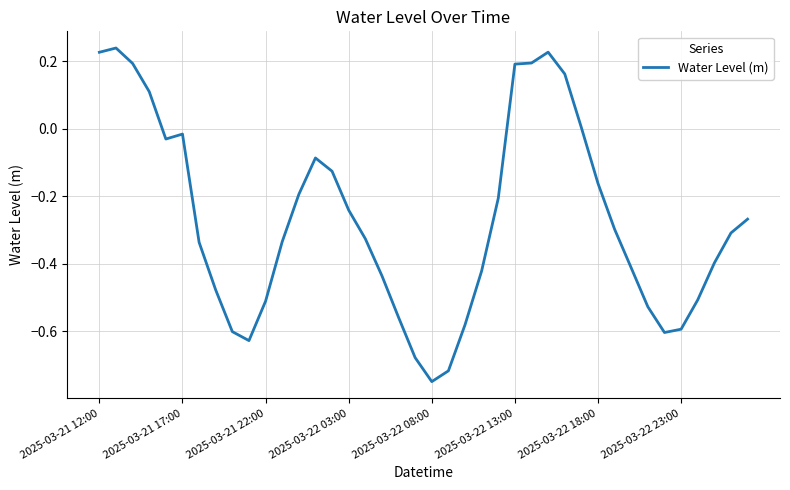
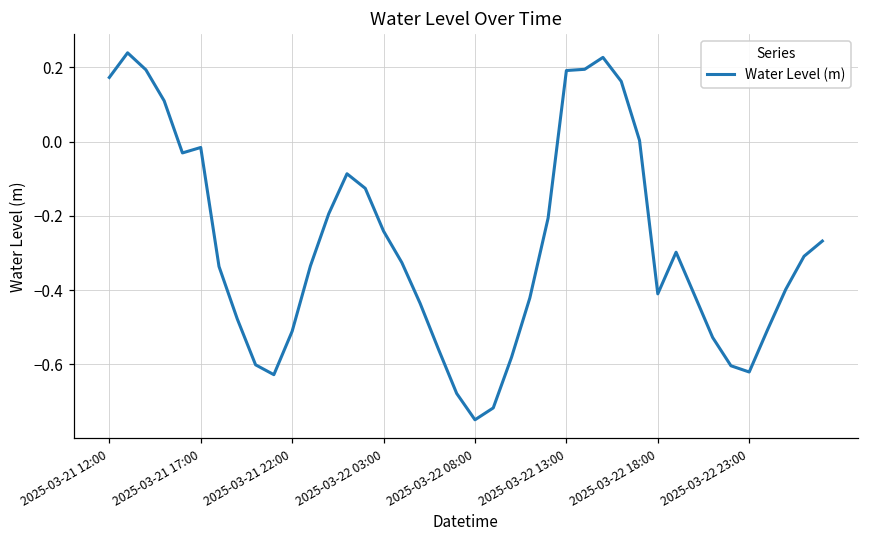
2025-03-21 12:00: 0.23 -> 0.17
2025-03-22 18:00: -0.16 -> -0.41
2025-03-22 23:00: -0.59 -> -0.62
